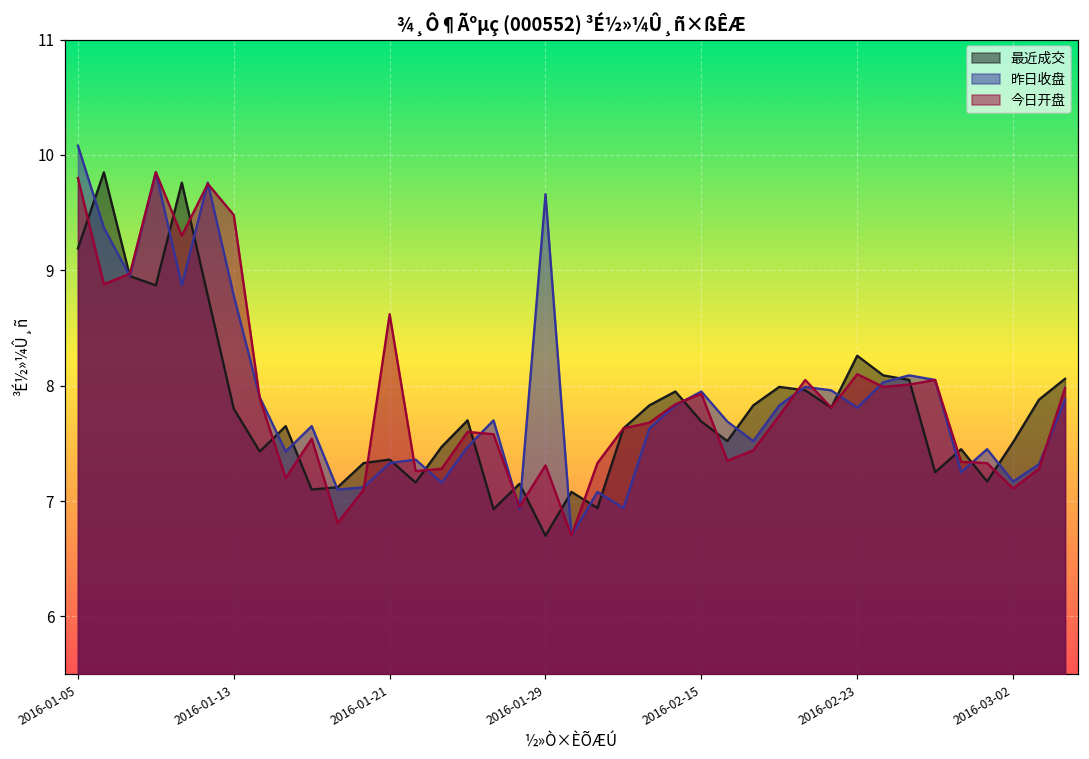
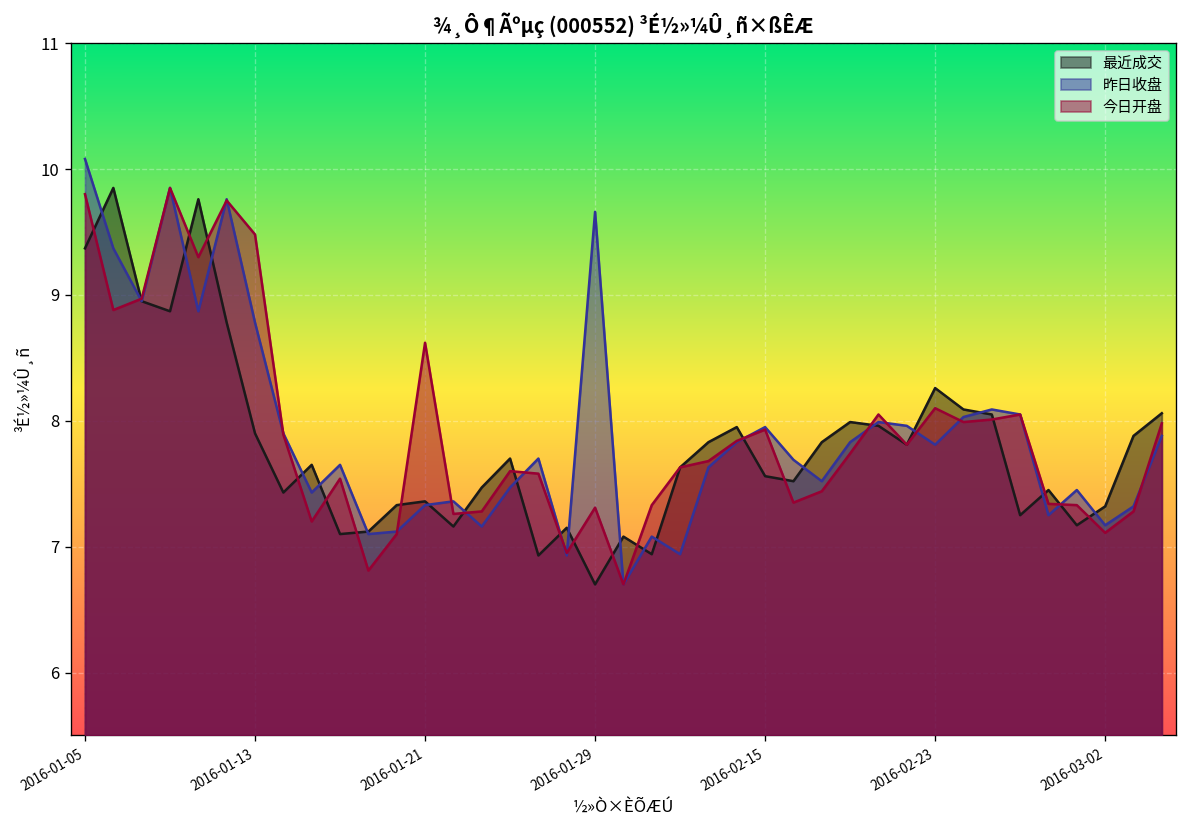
最近成交, 2016-01-05: 9.19 -> 9.37
最近成交, 2016-01-13: 7.8 -> 7.9
最近成交, 2016-02-15: 7.69 -> 7.56
最近成交, 2016-03-02: 7.51 -> 7.32
